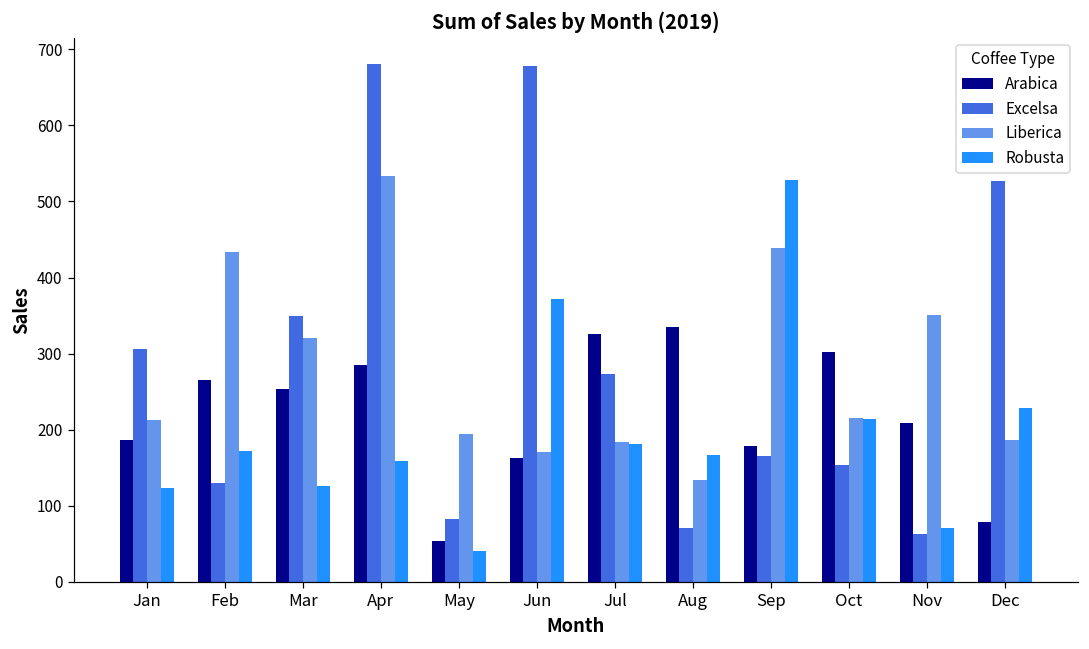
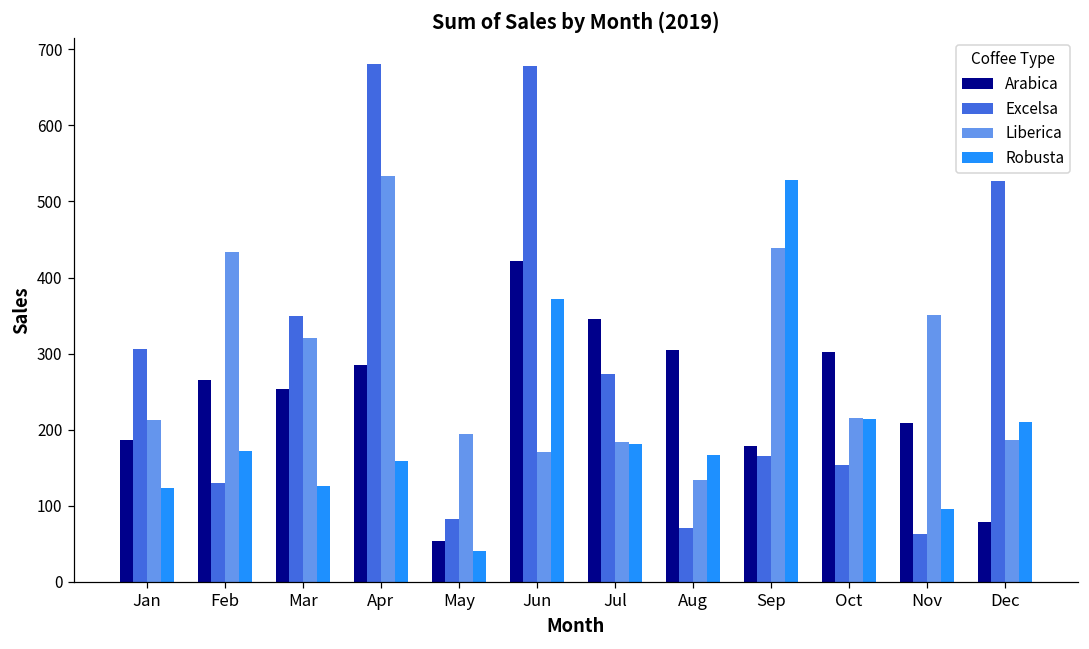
Arabica, Jun: 160 -> 420
Arabica, Jul: 330 -> 350
Arabica, Aug: 330 -> 310
Robusta, Nov: 70 -> 100
Robusta, Dec: 230 -> 210
